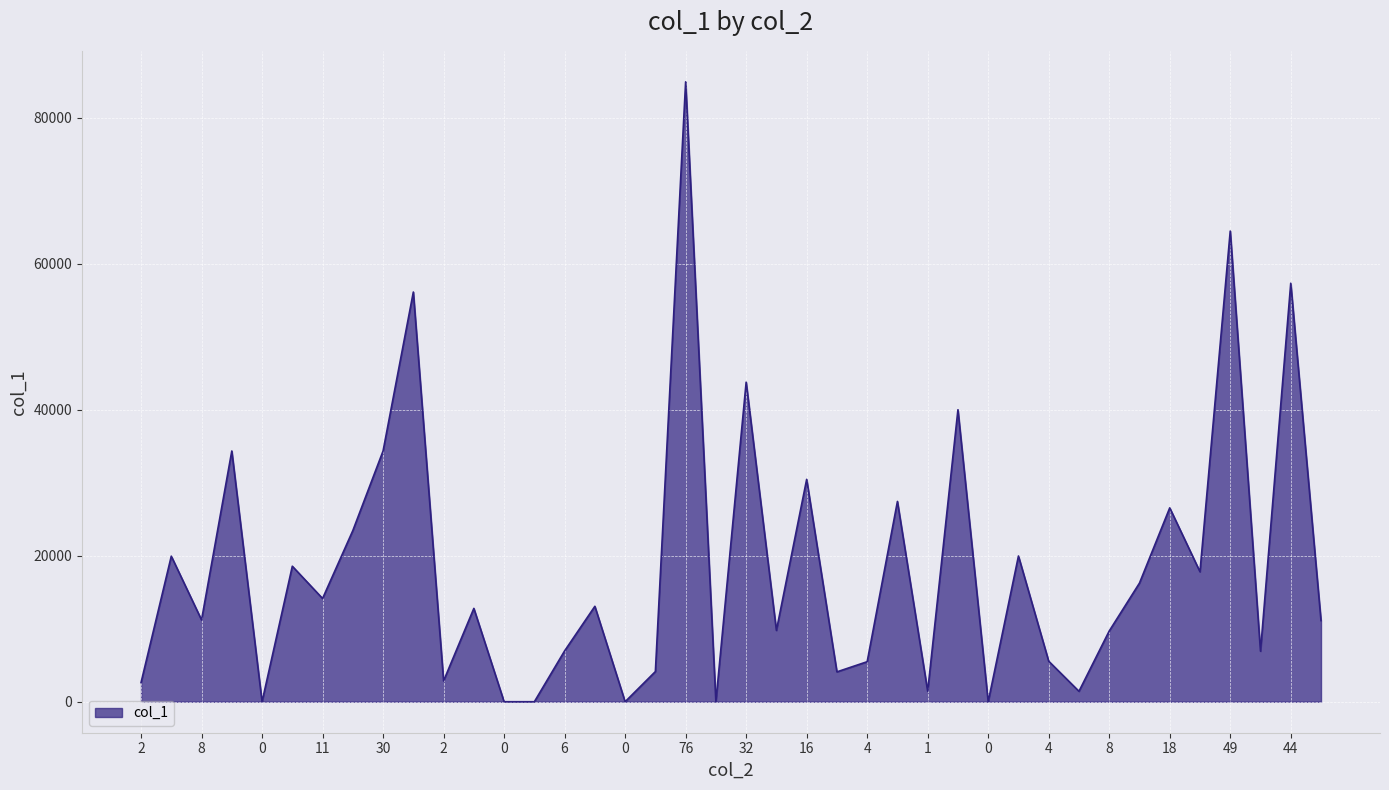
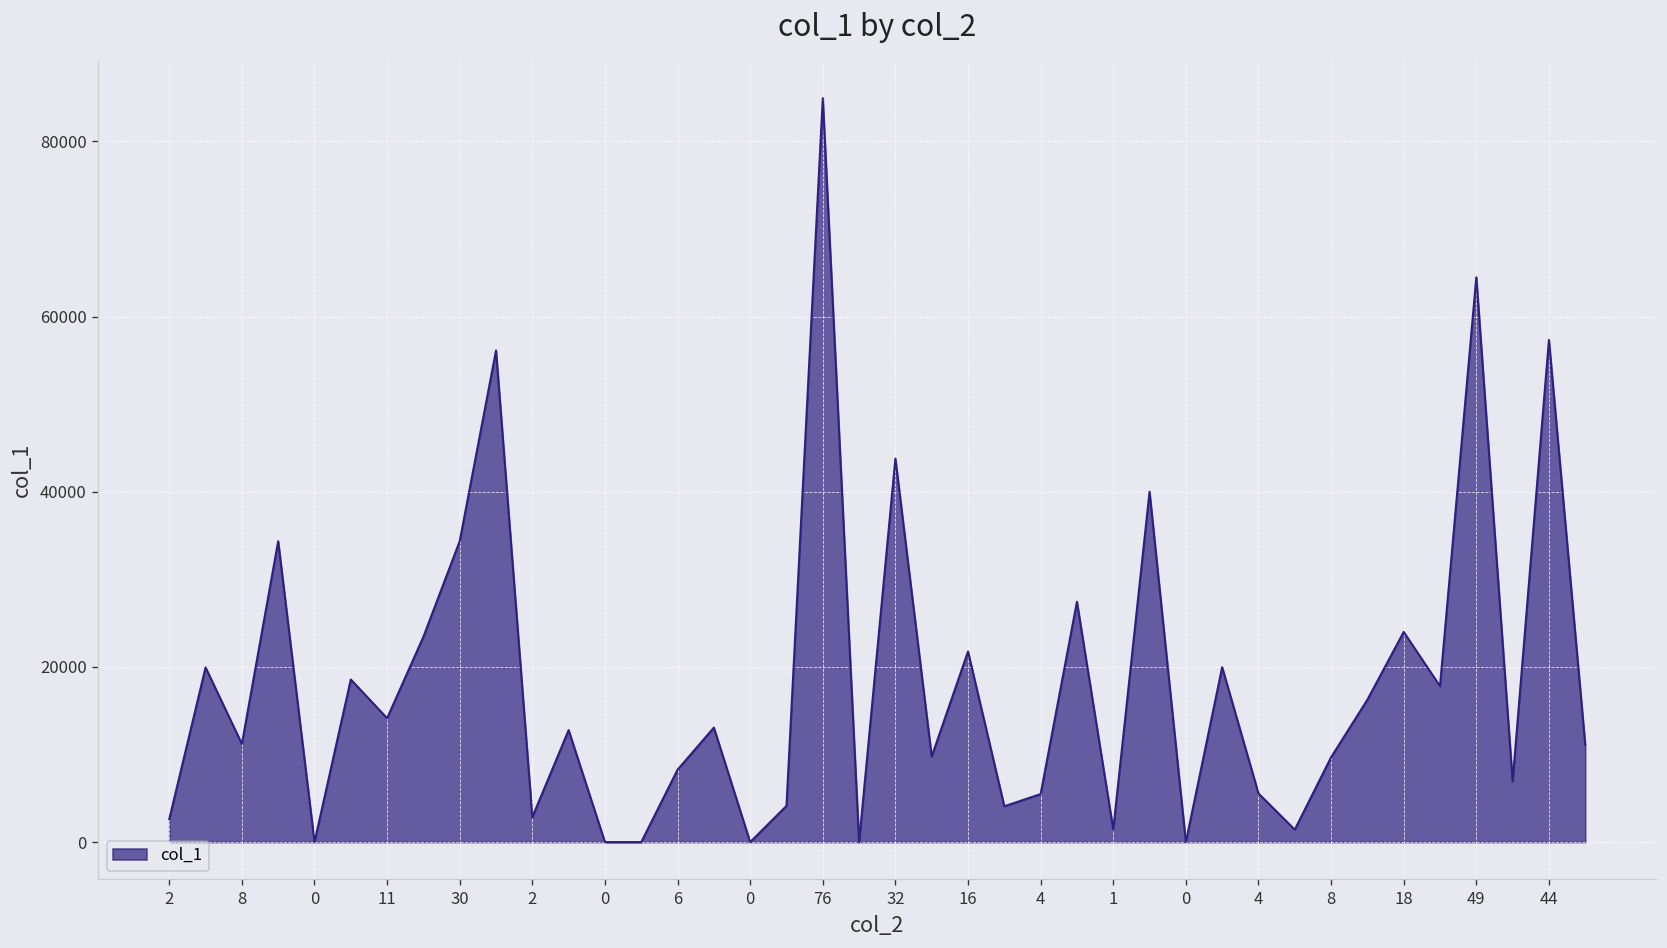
6: 7000 -> 8000
16: 30000 -> 22000
18: 27000 -> 24000
